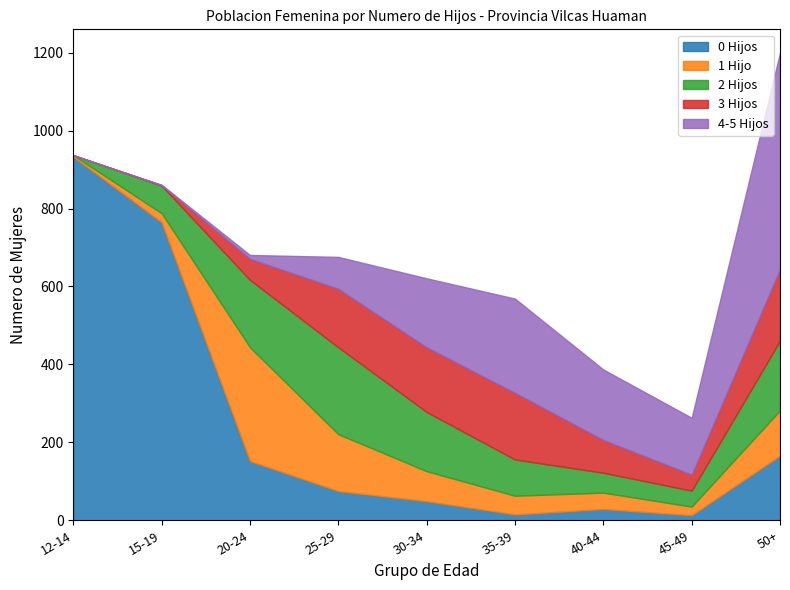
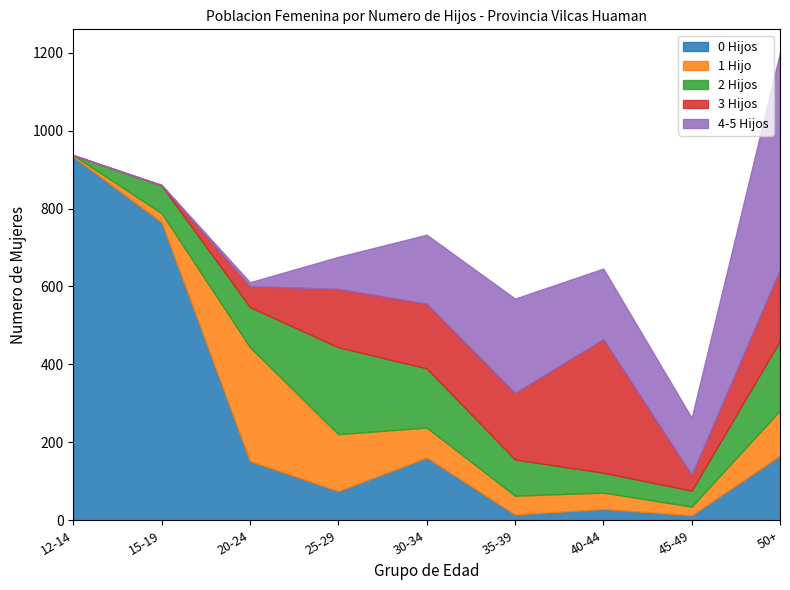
2 Hijos, 20-24: 170 -> 100
0 Hijos, 30-34: 50 -> 160
3 Hijos, 40-44: 80 -> 340
